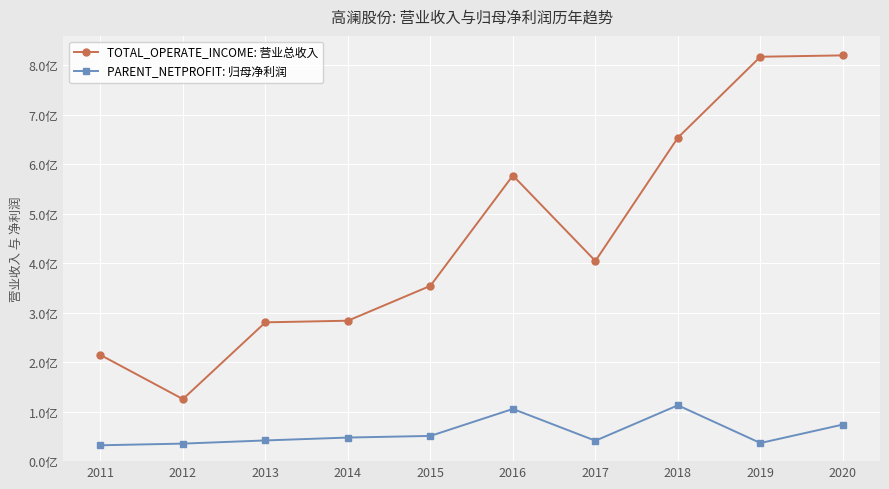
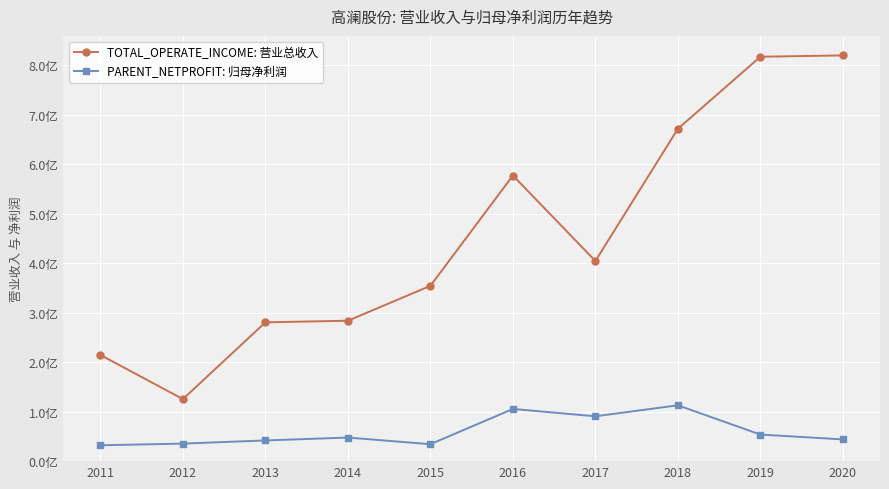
PARENT_NETPROFIT: 归母净利润, 2015: 0.5亿 -> 0.3亿
PARENT_NETPROFIT: 归母净利润, 2017: 0.4亿 -> 0.9亿
TOTAL_OPERATE_INCOME: 营业总收入, 2018: 6.5亿 -> 6.7亿
PARENT_NETPROFIT: 归母净利润, 2019: 0.4亿 -> 0.5亿
PARENT_NETPROFIT: 归母净利润, 2020: 0.7亿 -> 0.4亿
